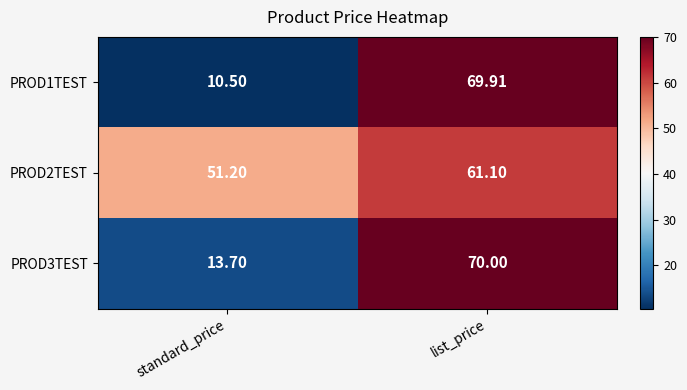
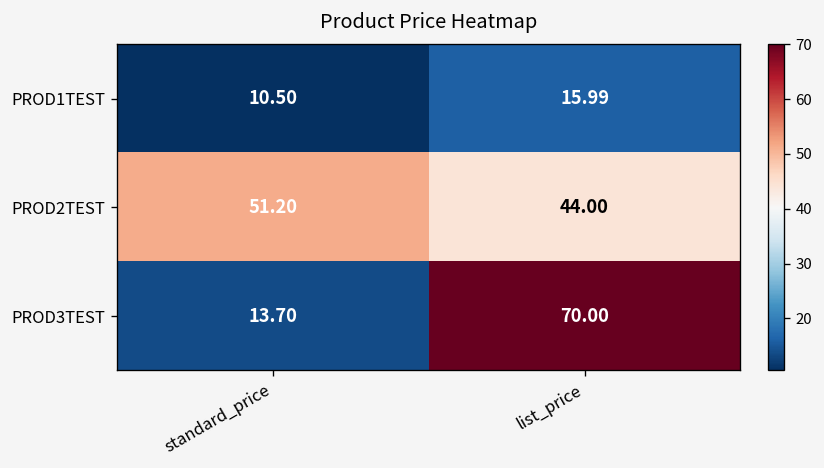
PROD1TEST, list_price: 69.91 -> 15.99
PROD2TEST, list_price: 61.10 -> 44.00
